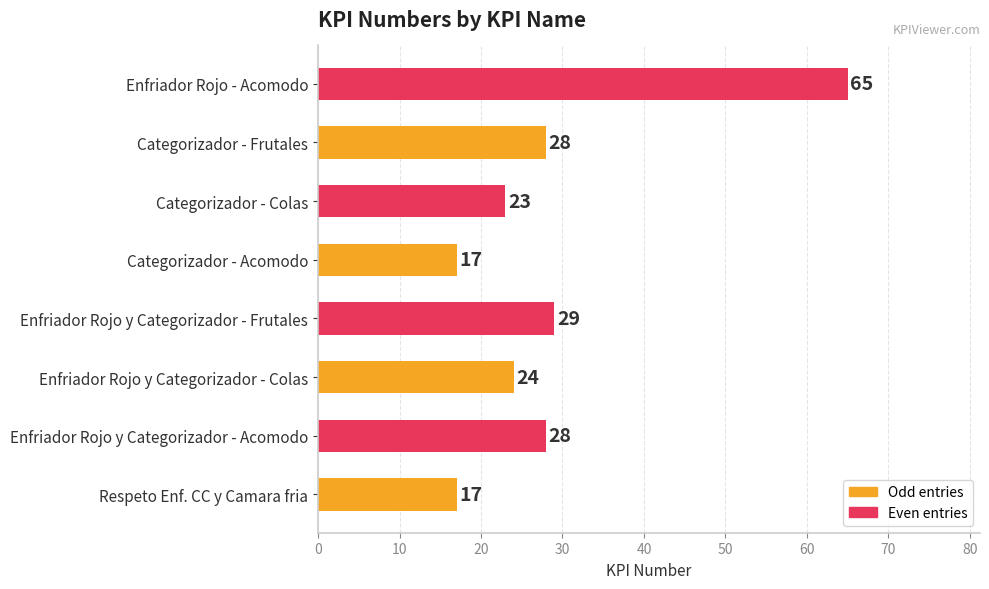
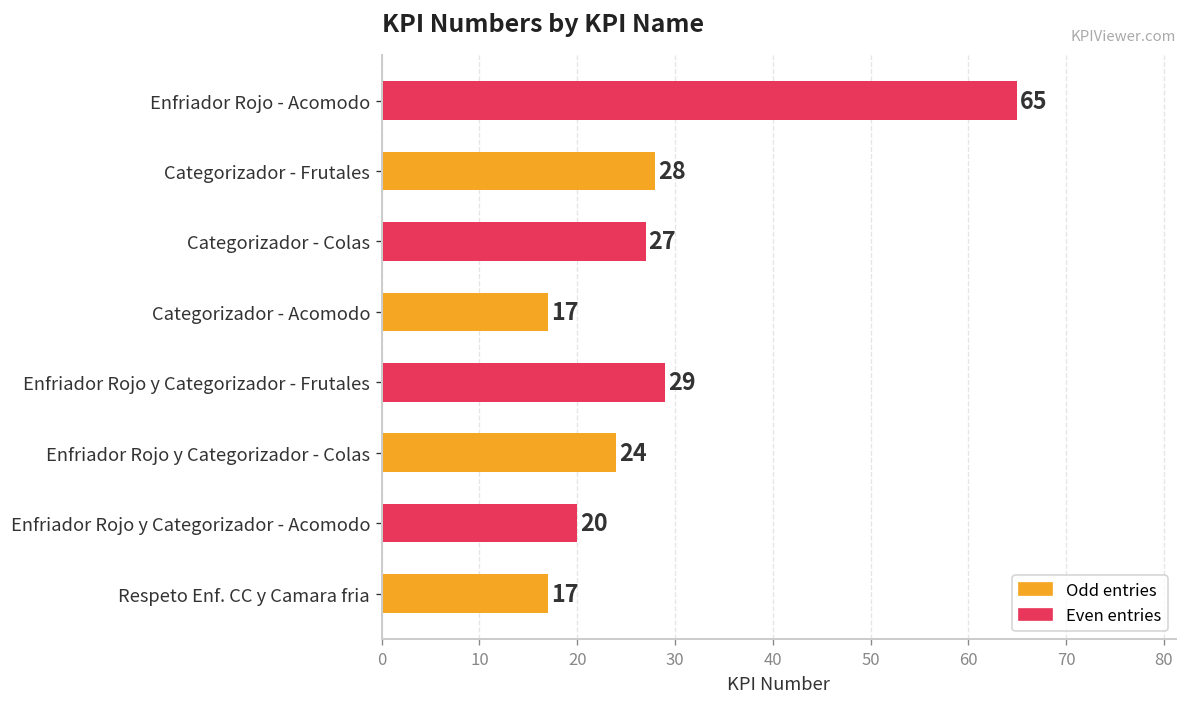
Categorizador - Colas: 23 -> 27
Enfriador Rojo y Categorizador - Acomodo: 28 -> 20
